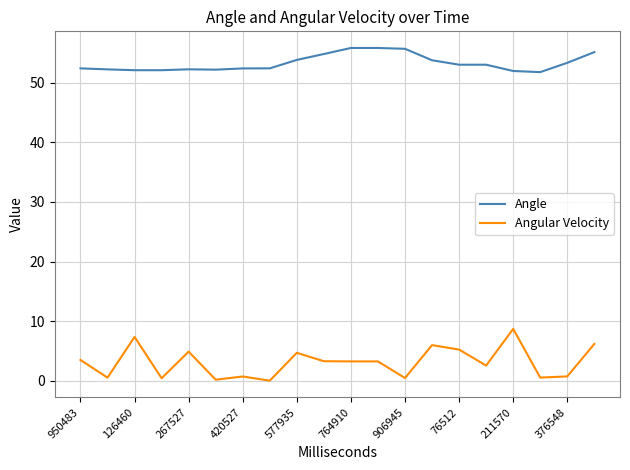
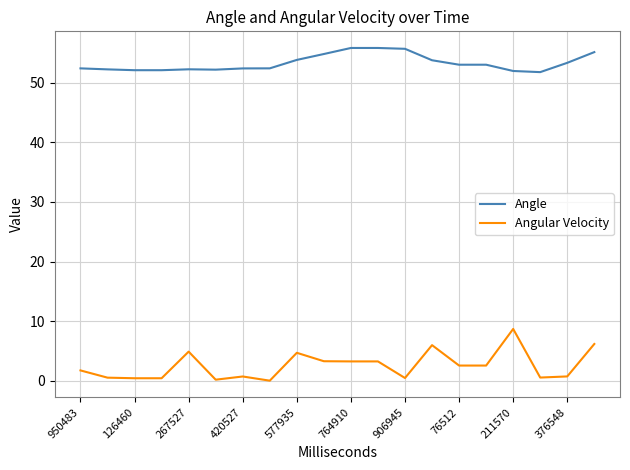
Angular Velocity, 950483: 4 -> 2
Angular Velocity, 126460: 7 -> 0
Angular Velocity, 76512: 5 -> 3
